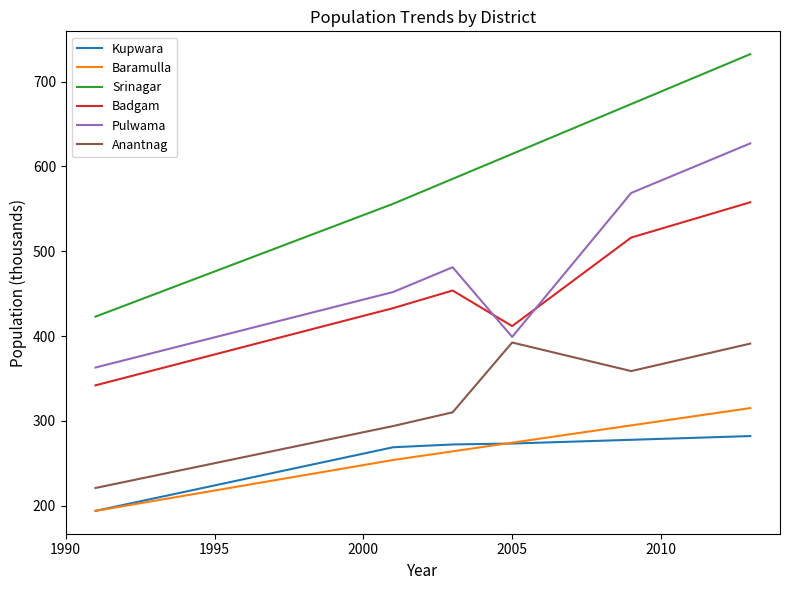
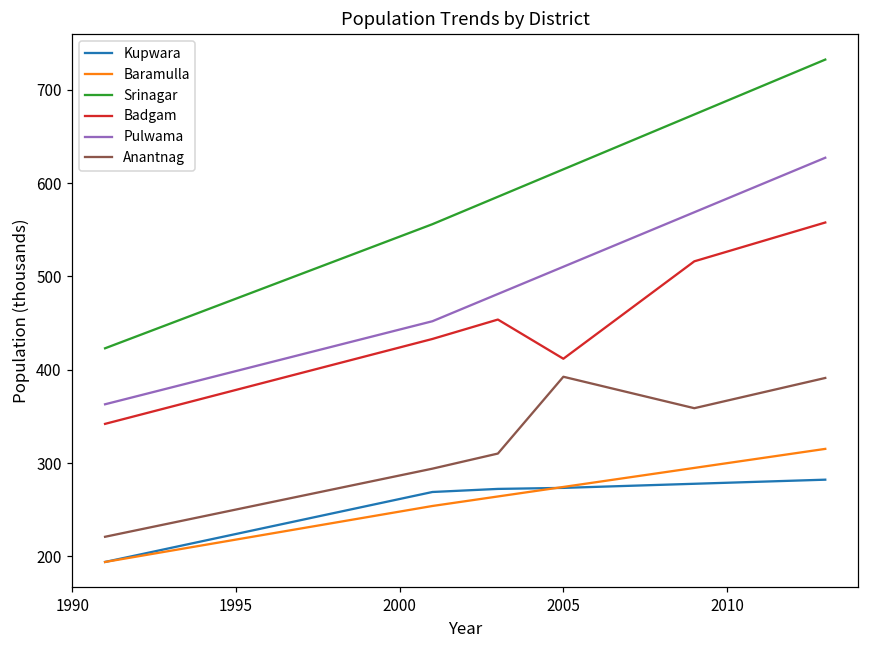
Pulwama, 2005: 400 -> 510
